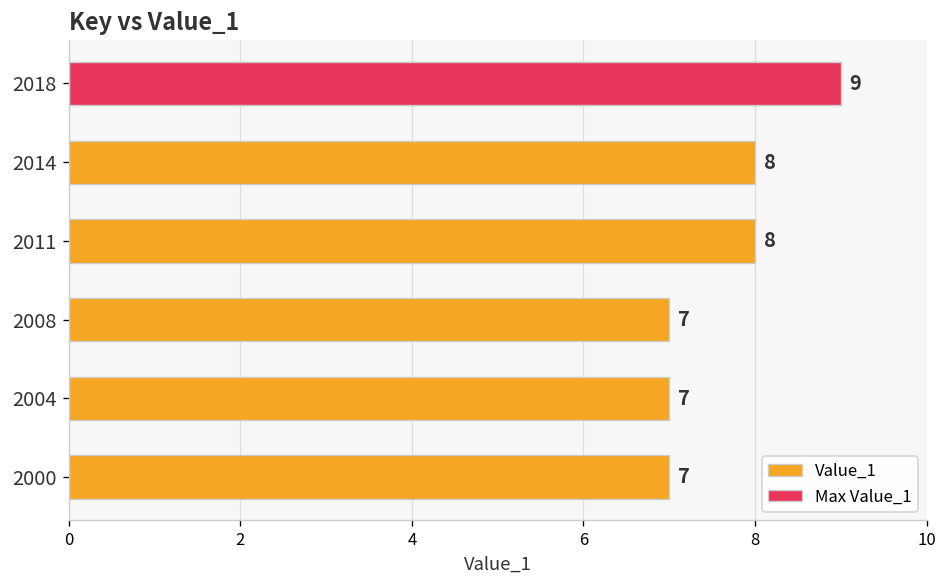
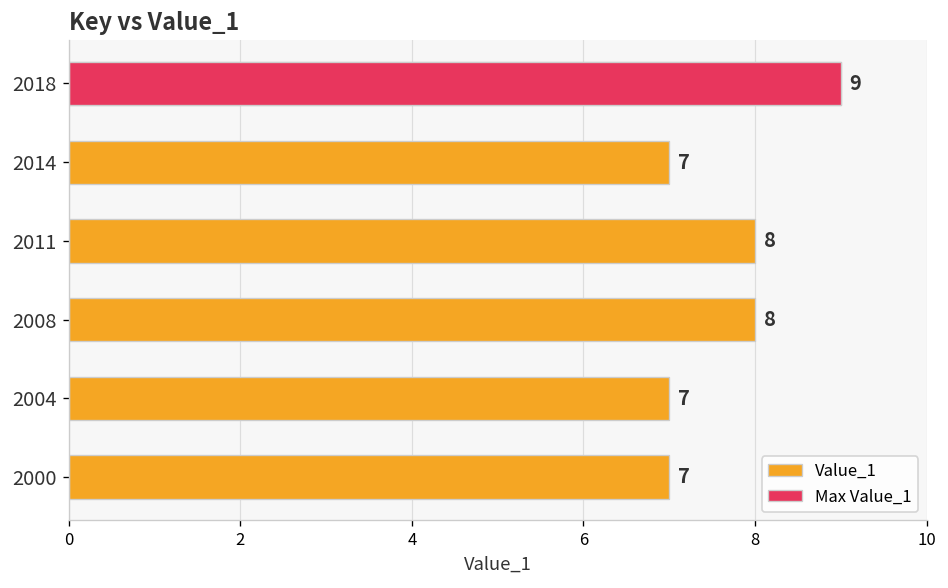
Value_1, 2014: 8 -> 7
Value_1, 2008: 7 -> 8
